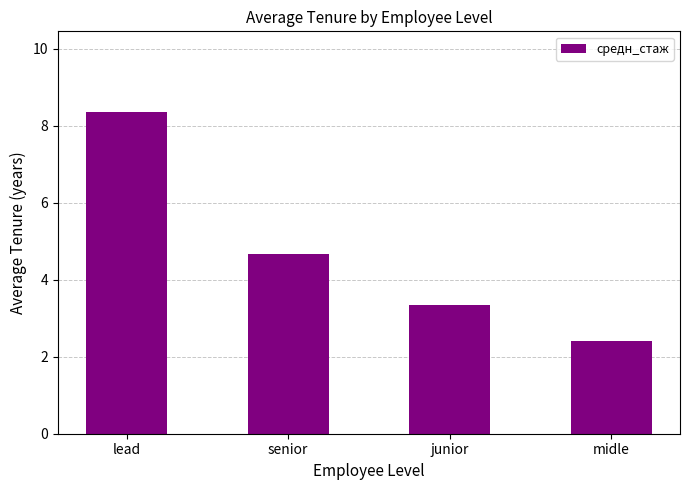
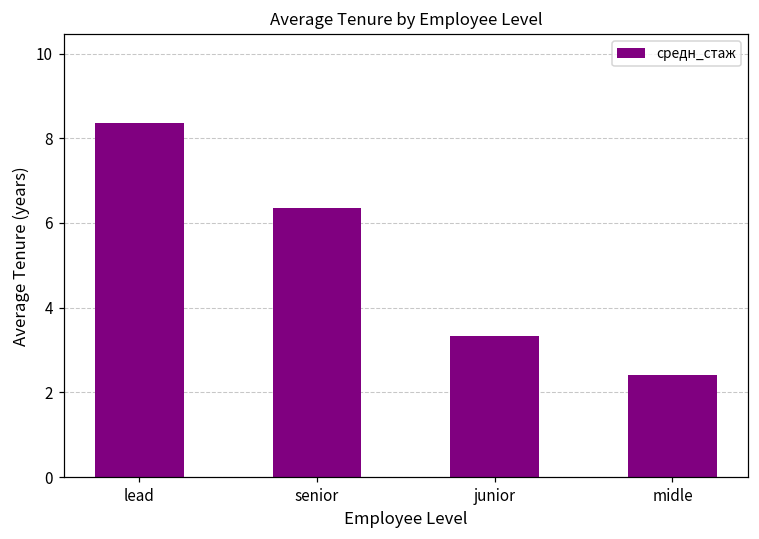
senior: 4.7 -> 6.4
